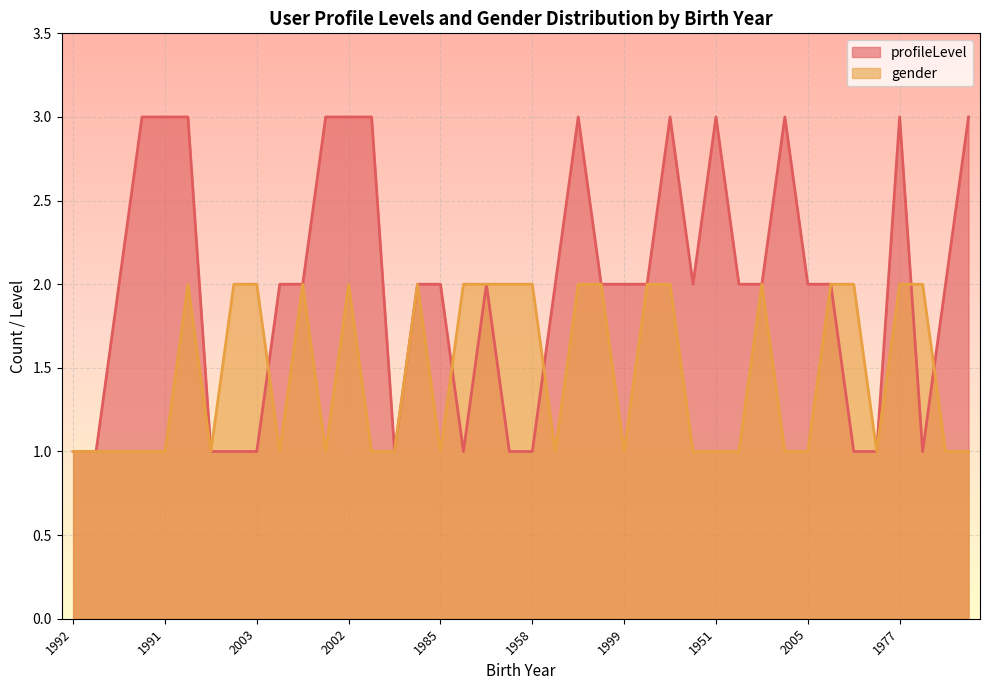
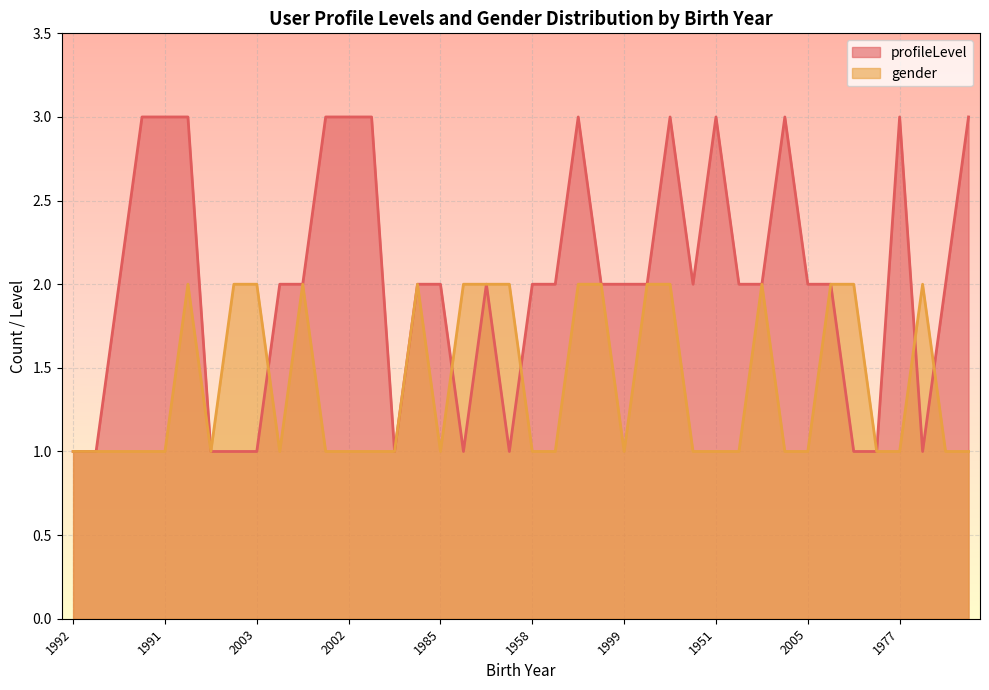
gender, 2002: 2 -> 1
profileLevel, 1958: 1 -> 2
gender, 1958: 2 -> 1
gender, 1977: 2 -> 1
